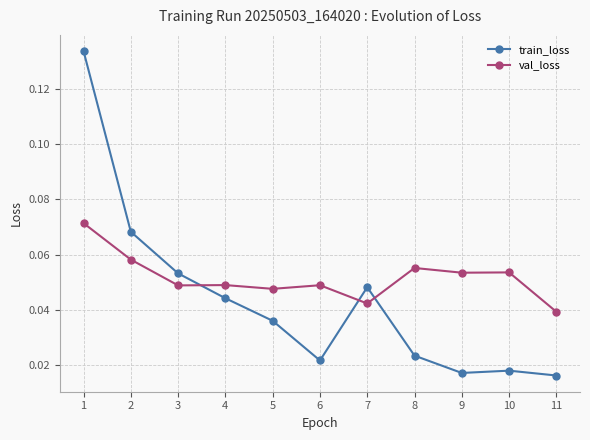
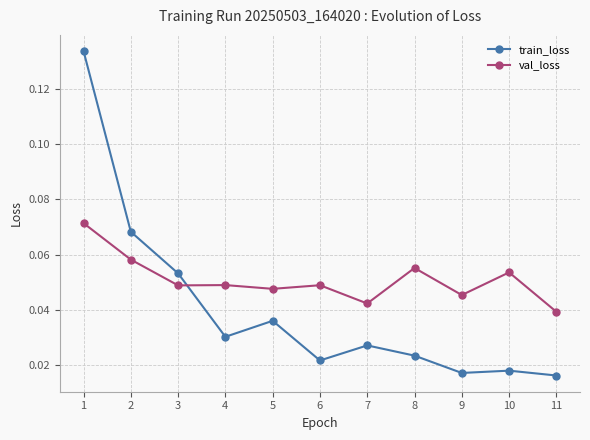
train_loss, 4: 0.044 -> 0.030
train_loss, 7: 0.048 -> 0.027
val_loss, 9: 0.054 -> 0.045
